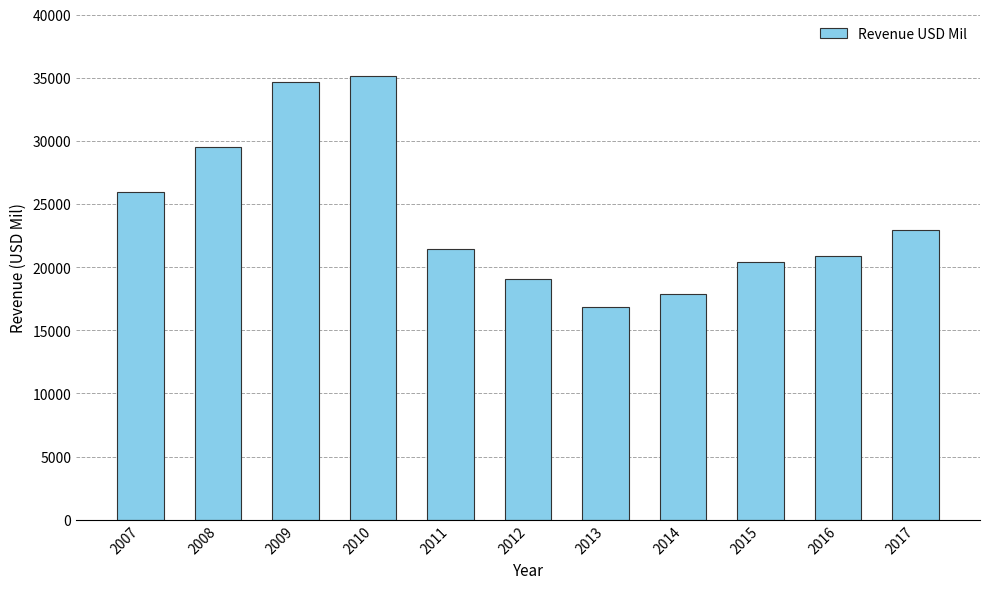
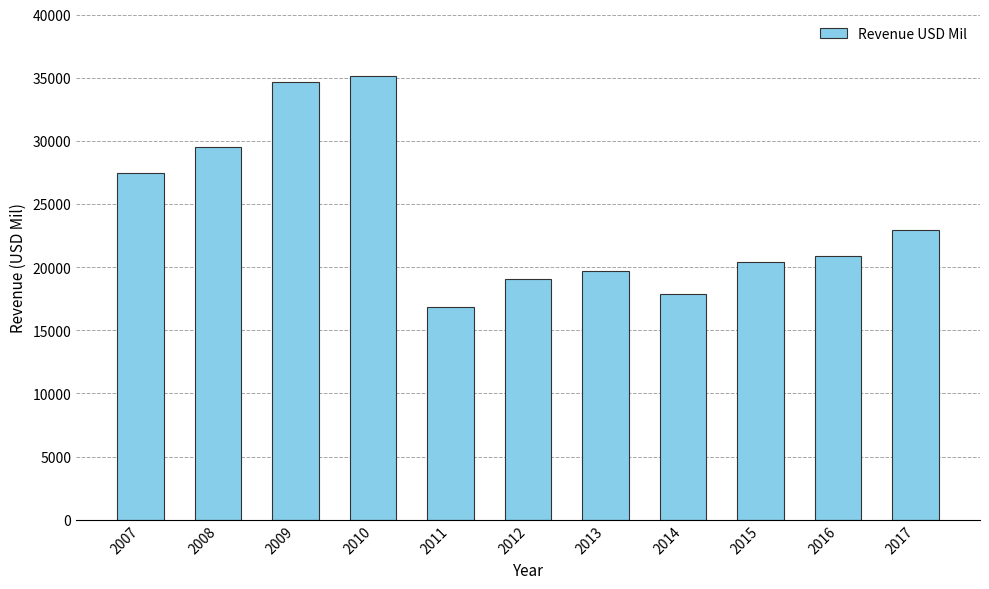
2007: 25900 -> 27500
2011: 21400 -> 16900
2013: 16800 -> 19700
